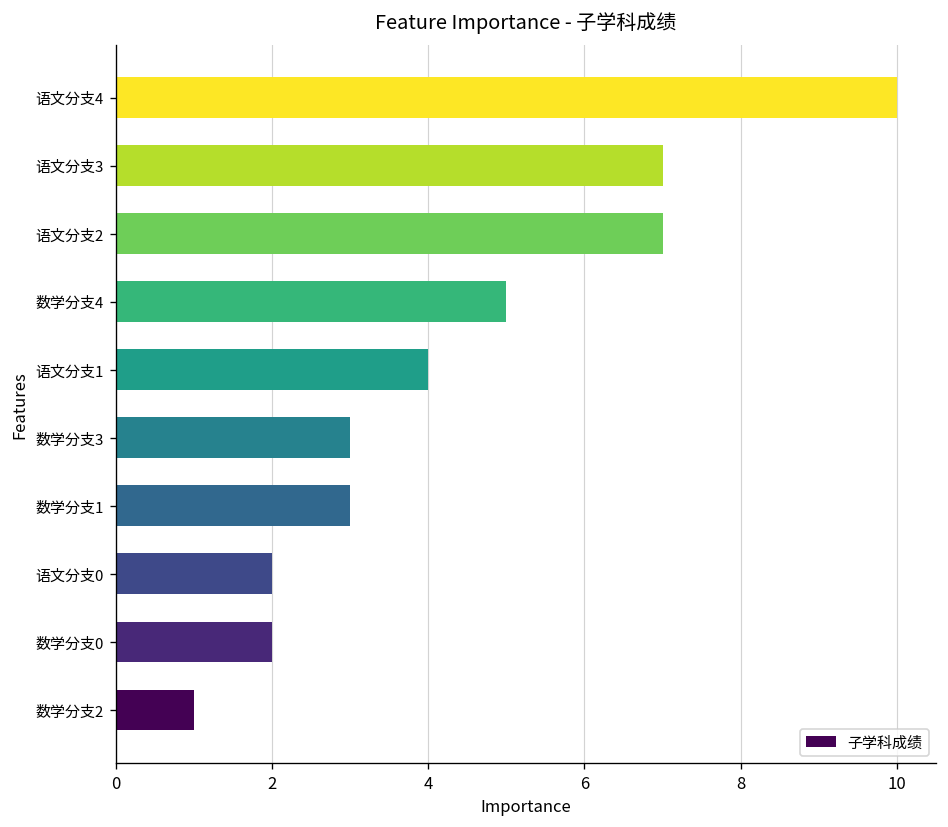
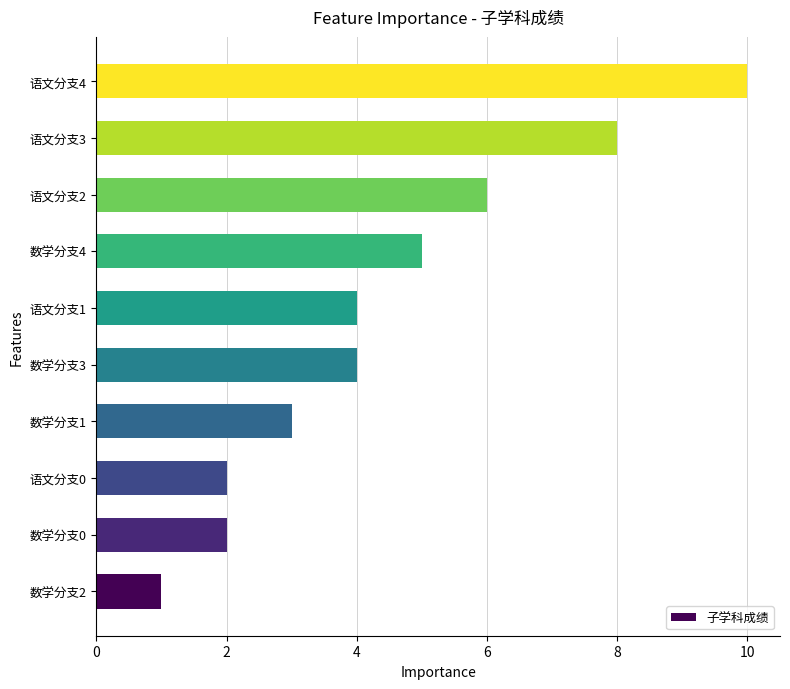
语文分支3: 7 -> 8
语文分支2: 7 -> 6
数学分支3: 3 -> 4
